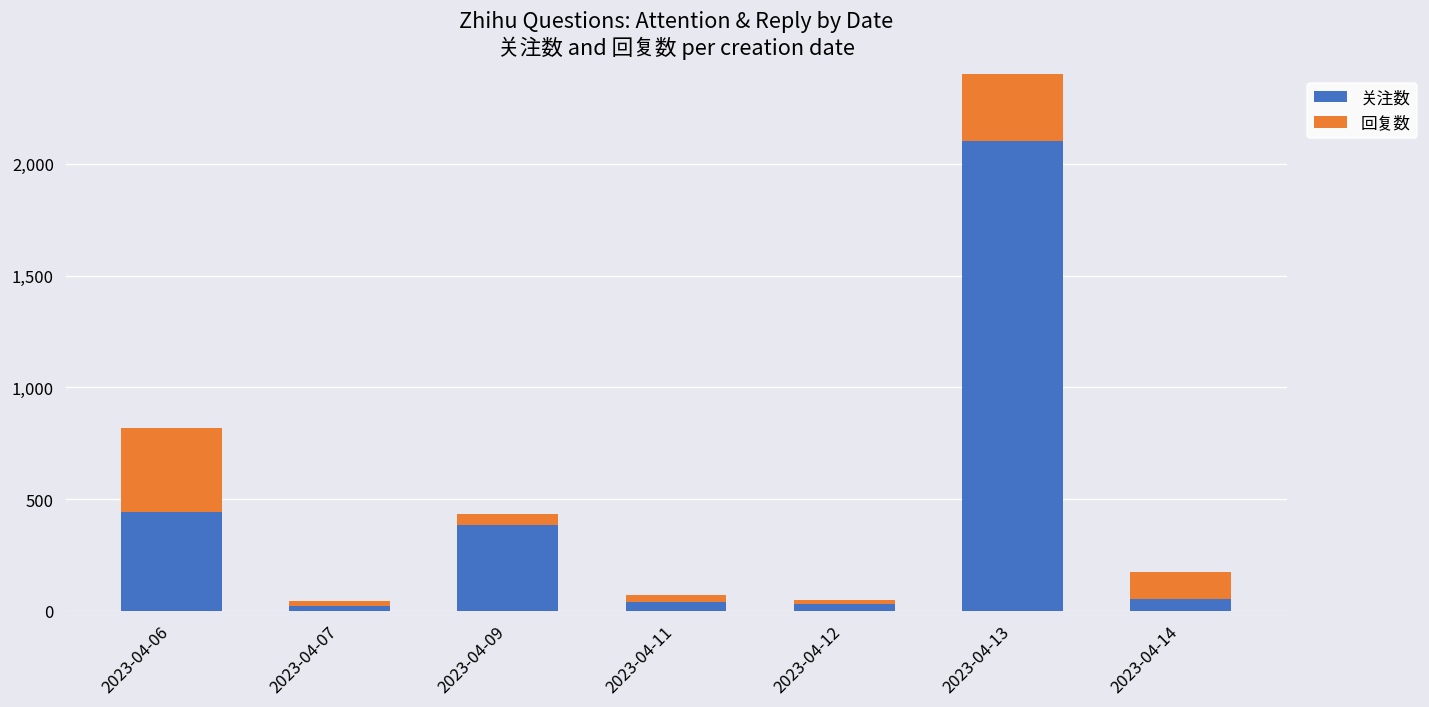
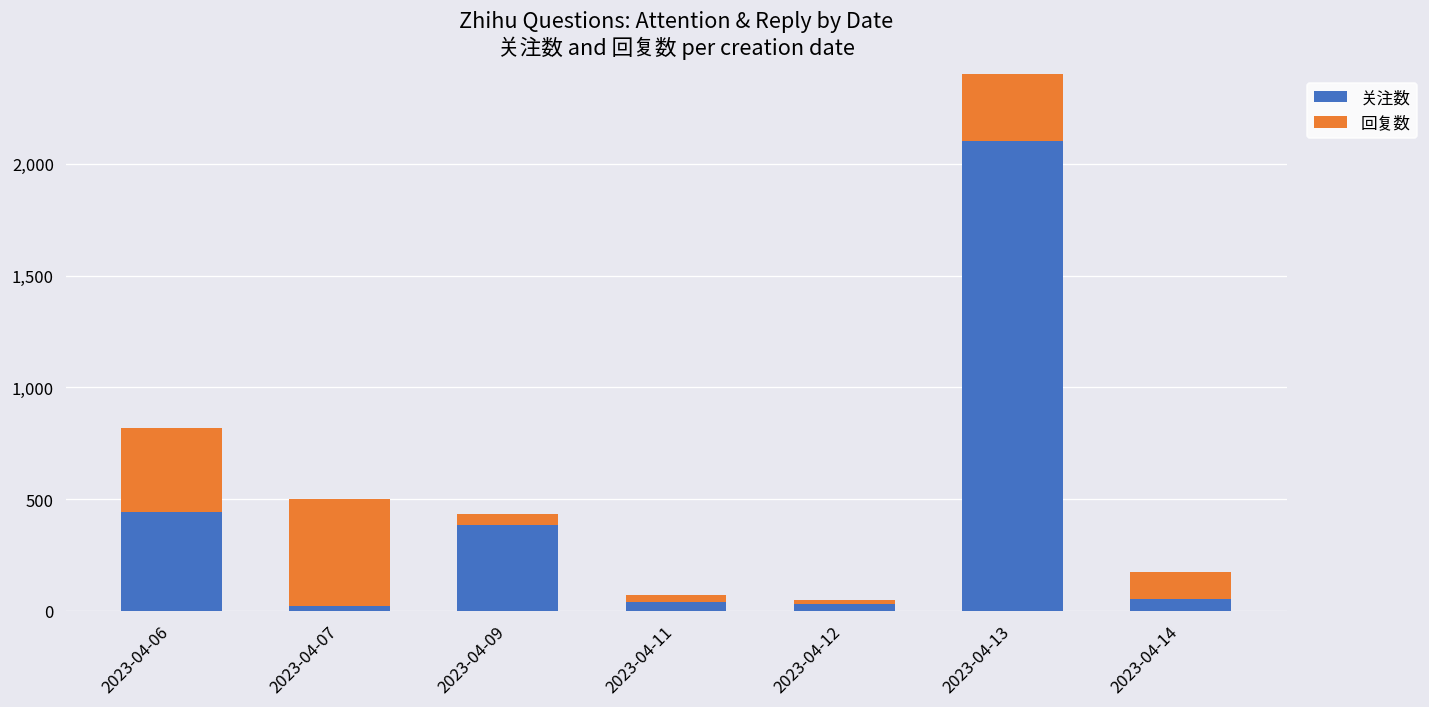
回复数, 2023-04-07: 20 -> 480
